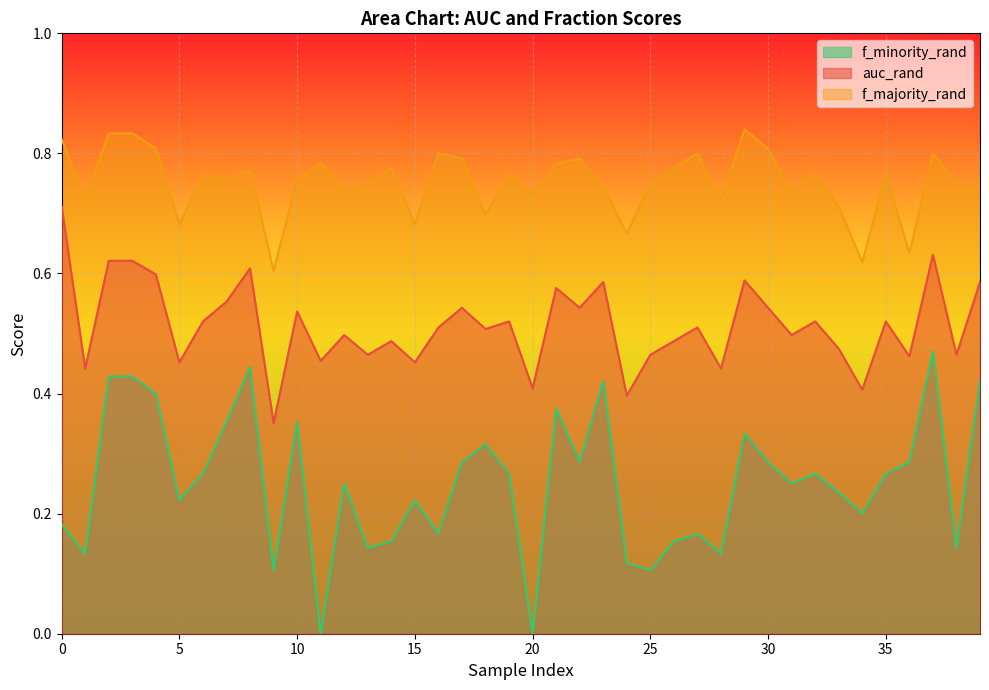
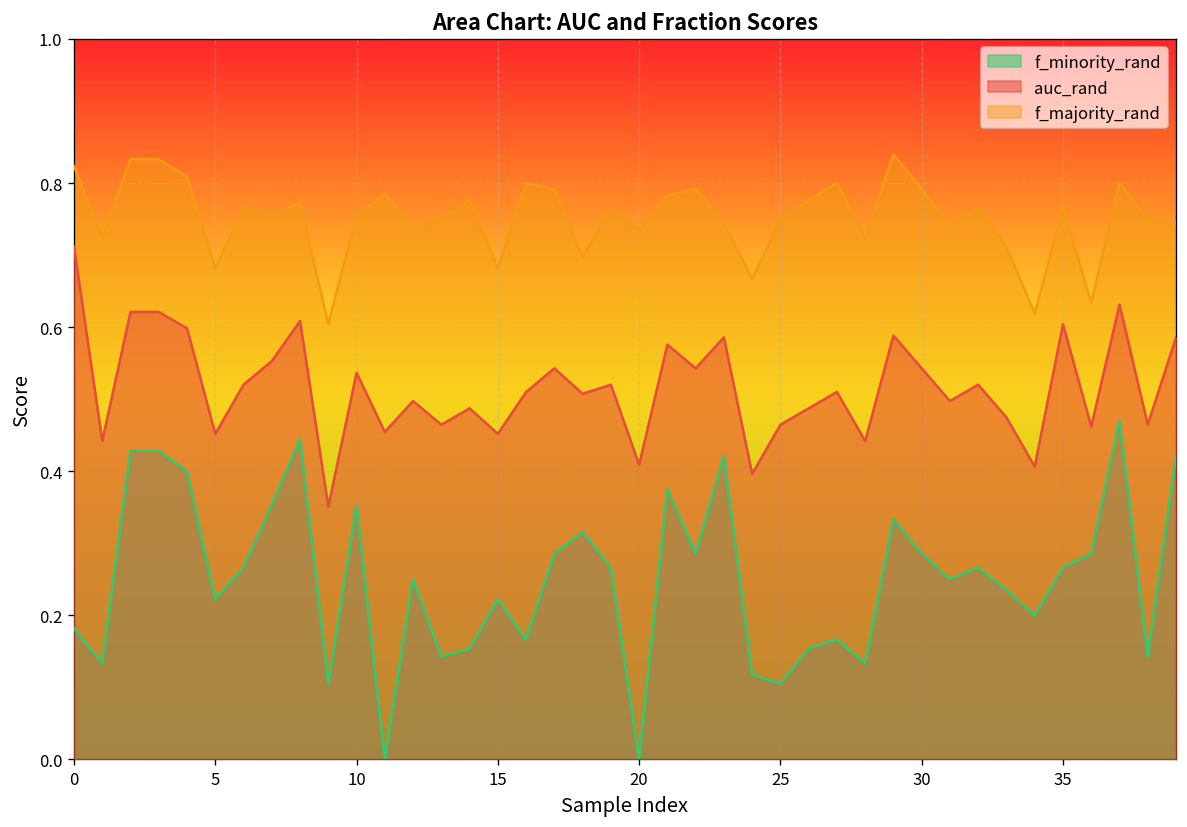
f_majority_rand, 30: 0.81 -> 0.79
auc_rand, 35: 0.52 -> 0.60
